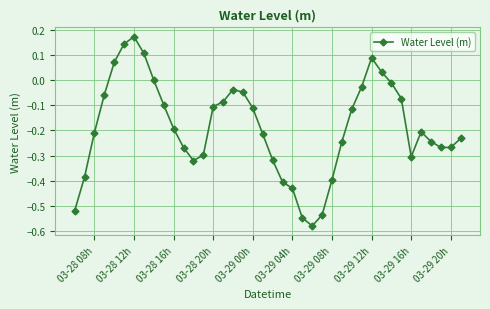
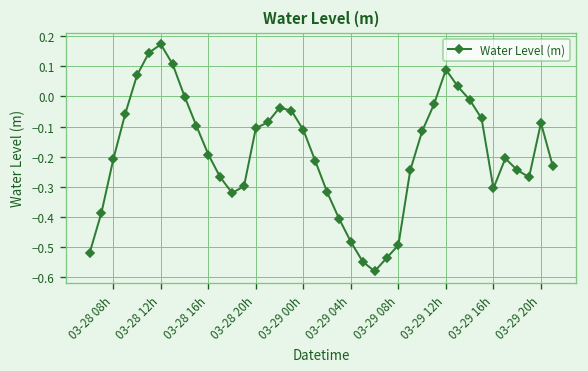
03-29 04h: -0.43 -> -0.48
03-29 08h: -0.40 -> -0.49
03-29 20h: -0.27 -> -0.09
